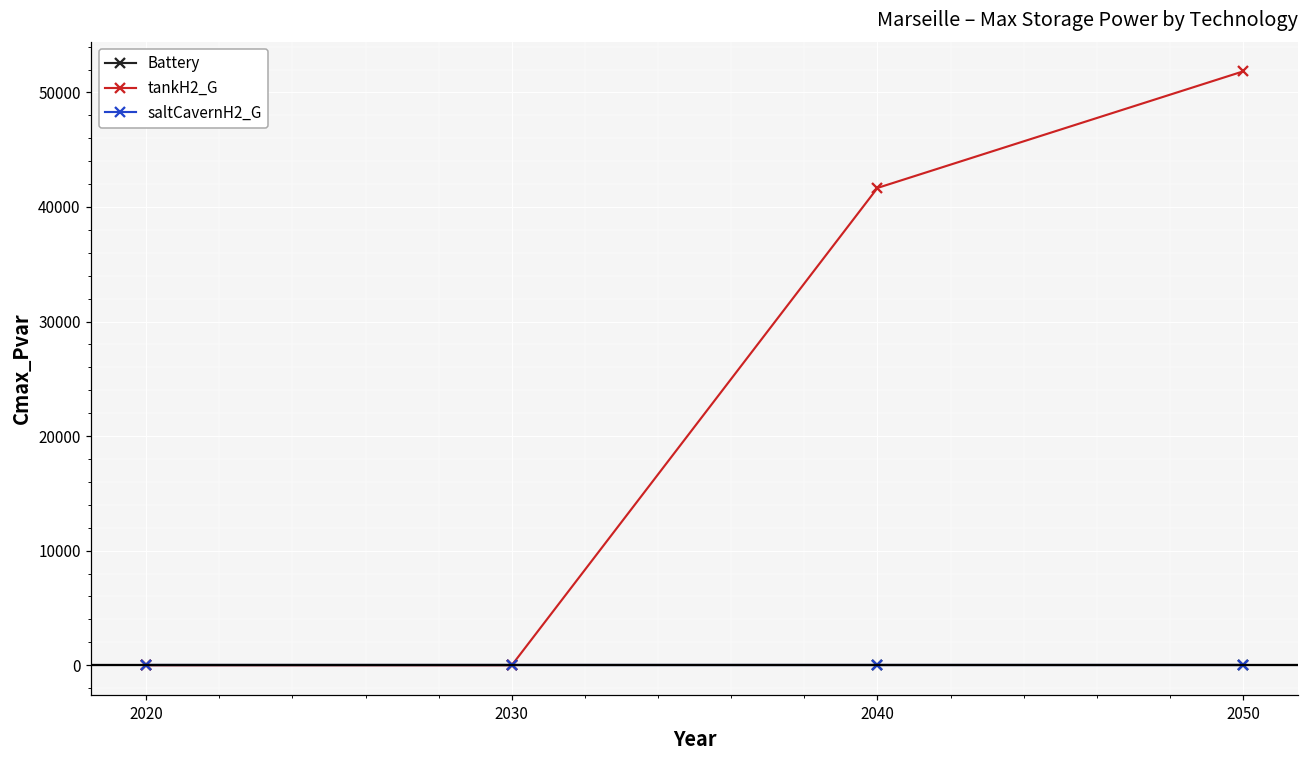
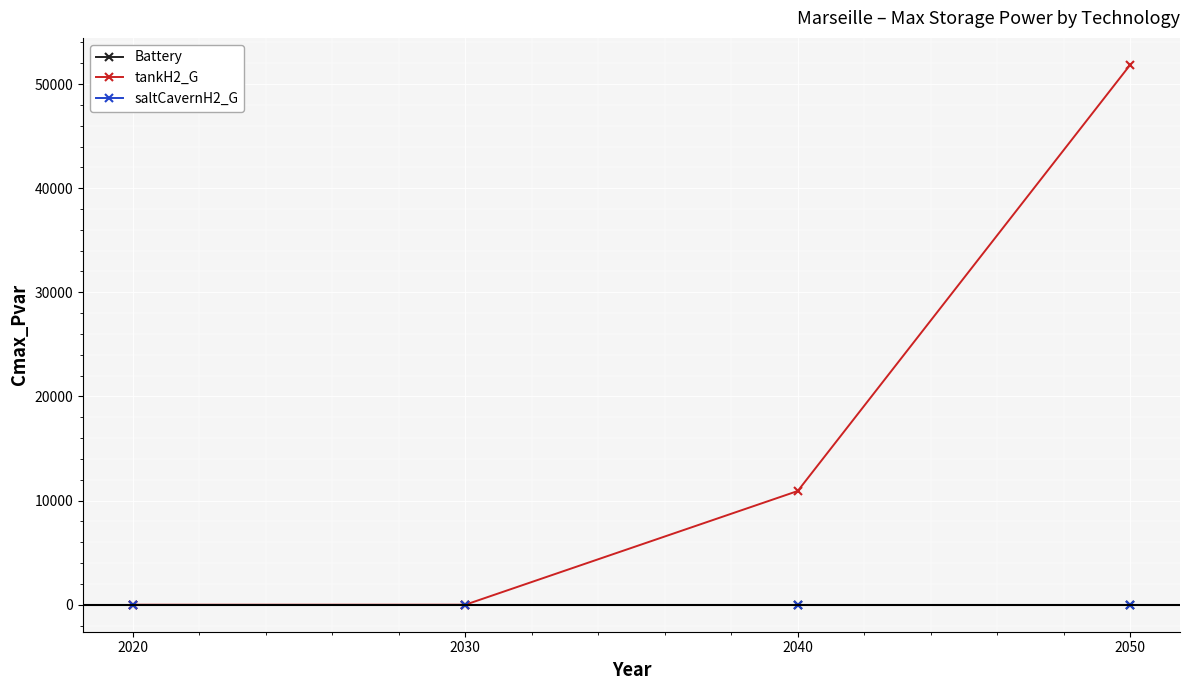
tankH2_G, 2040: 41700 -> 10900
